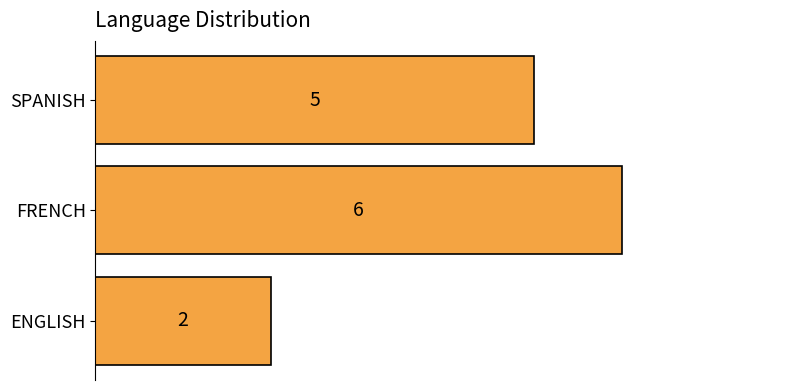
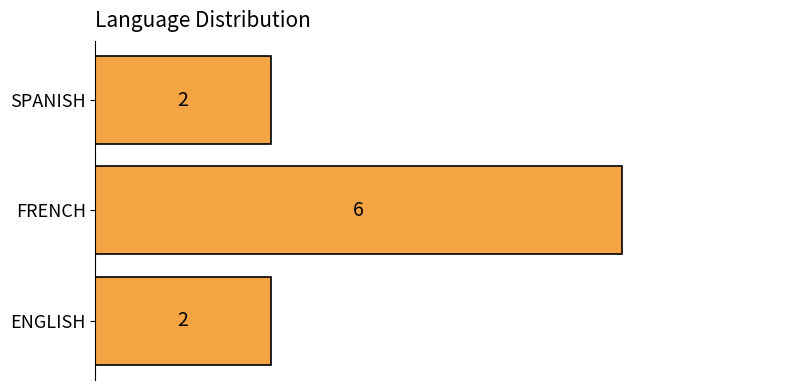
SPANISH: 5 -> 2
